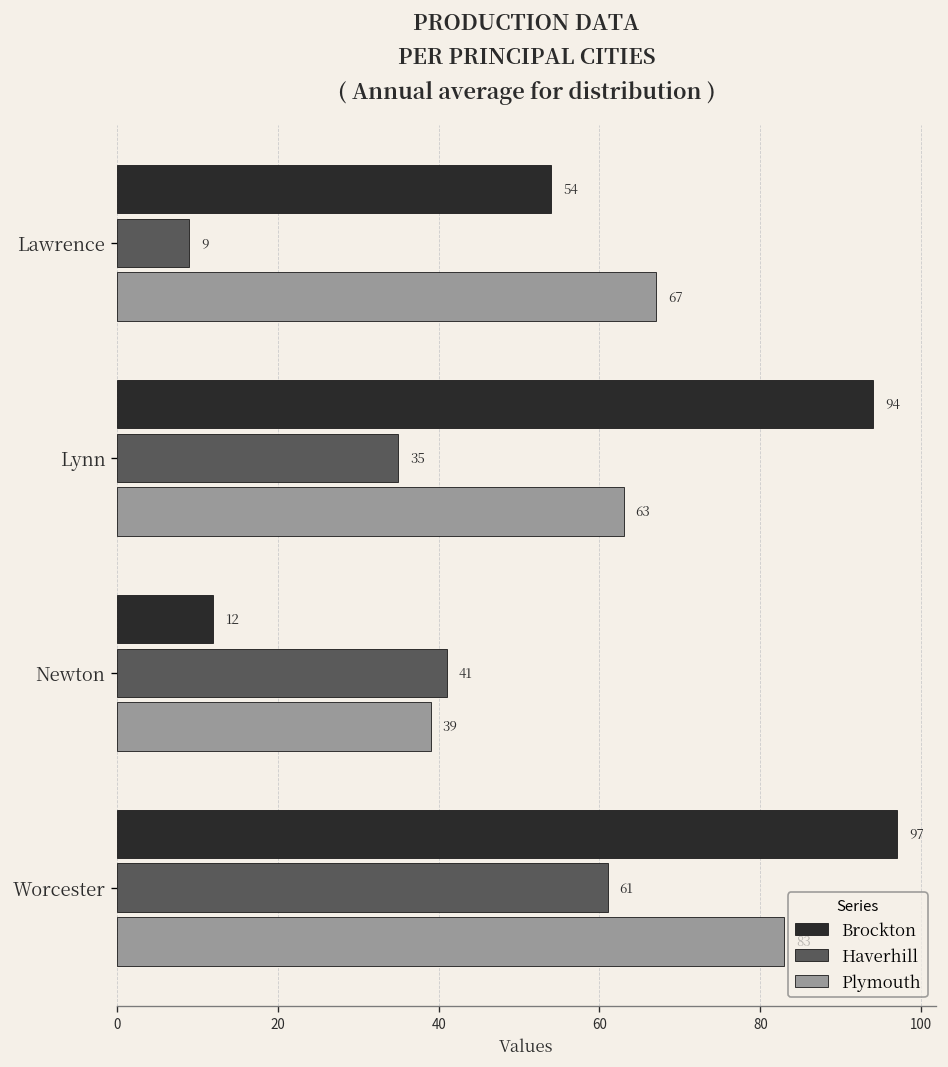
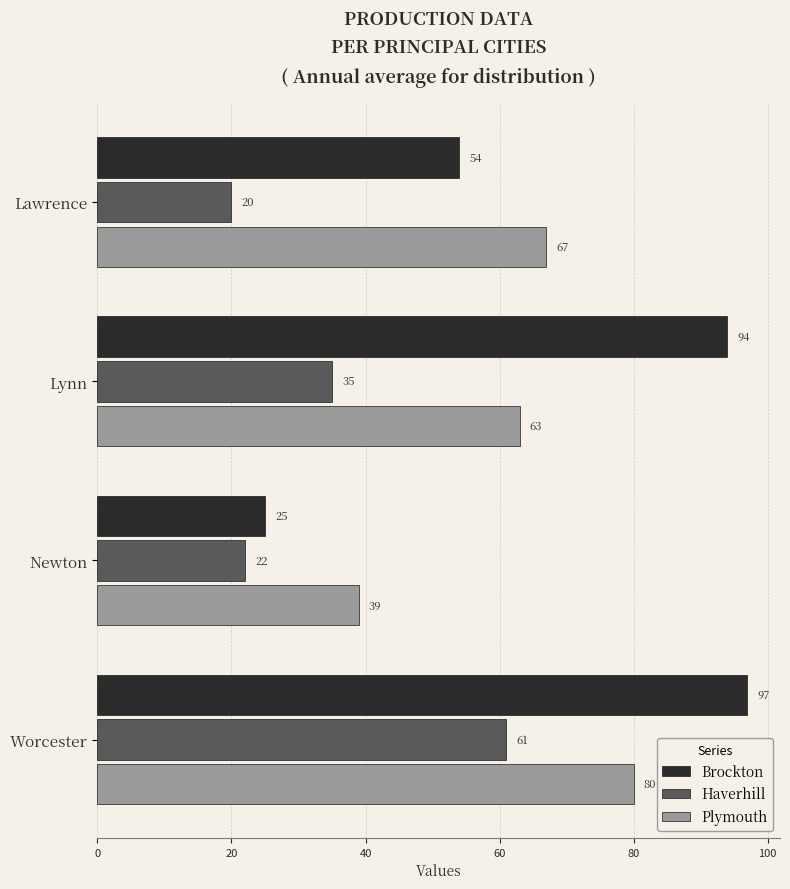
Haverhill, Lawrence: 9 -> 20
Brockton, Newton: 12 -> 25
Haverhill, Newton: 41 -> 22
Plymouth, Worcester: 83 -> 80
